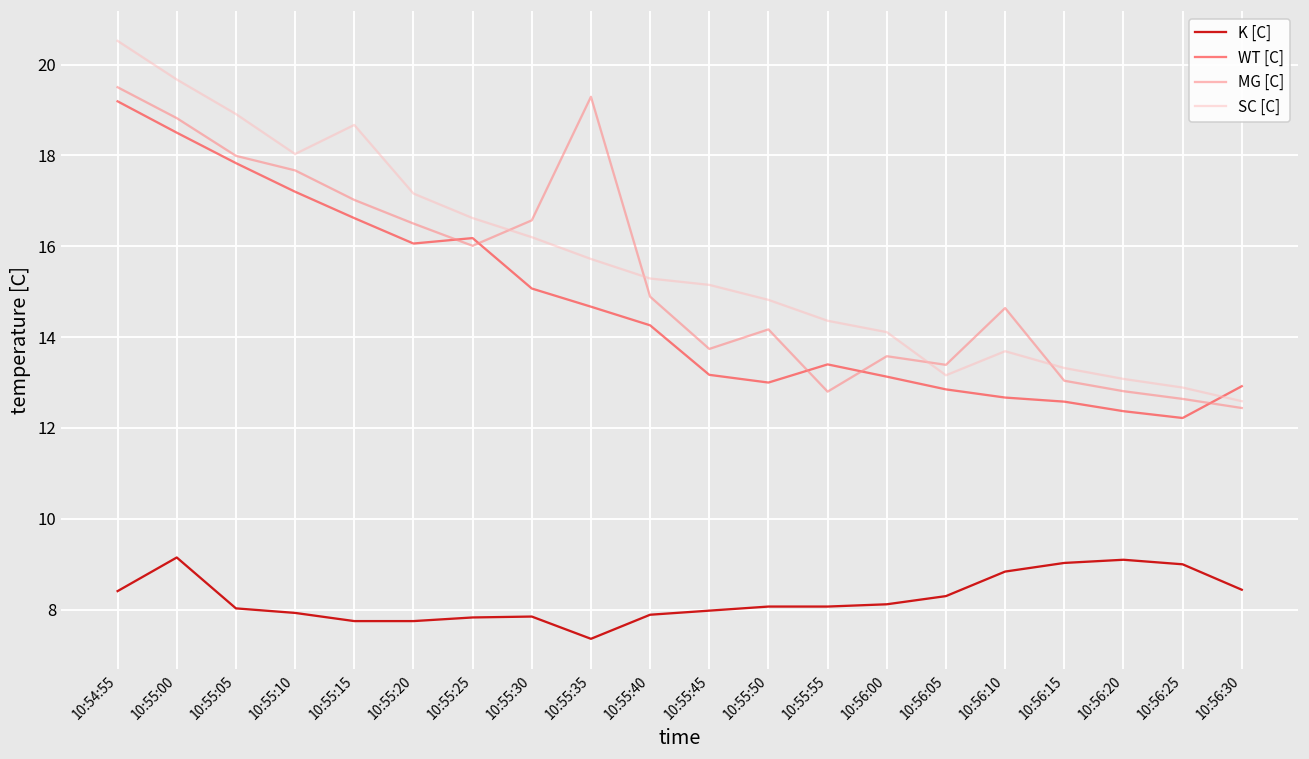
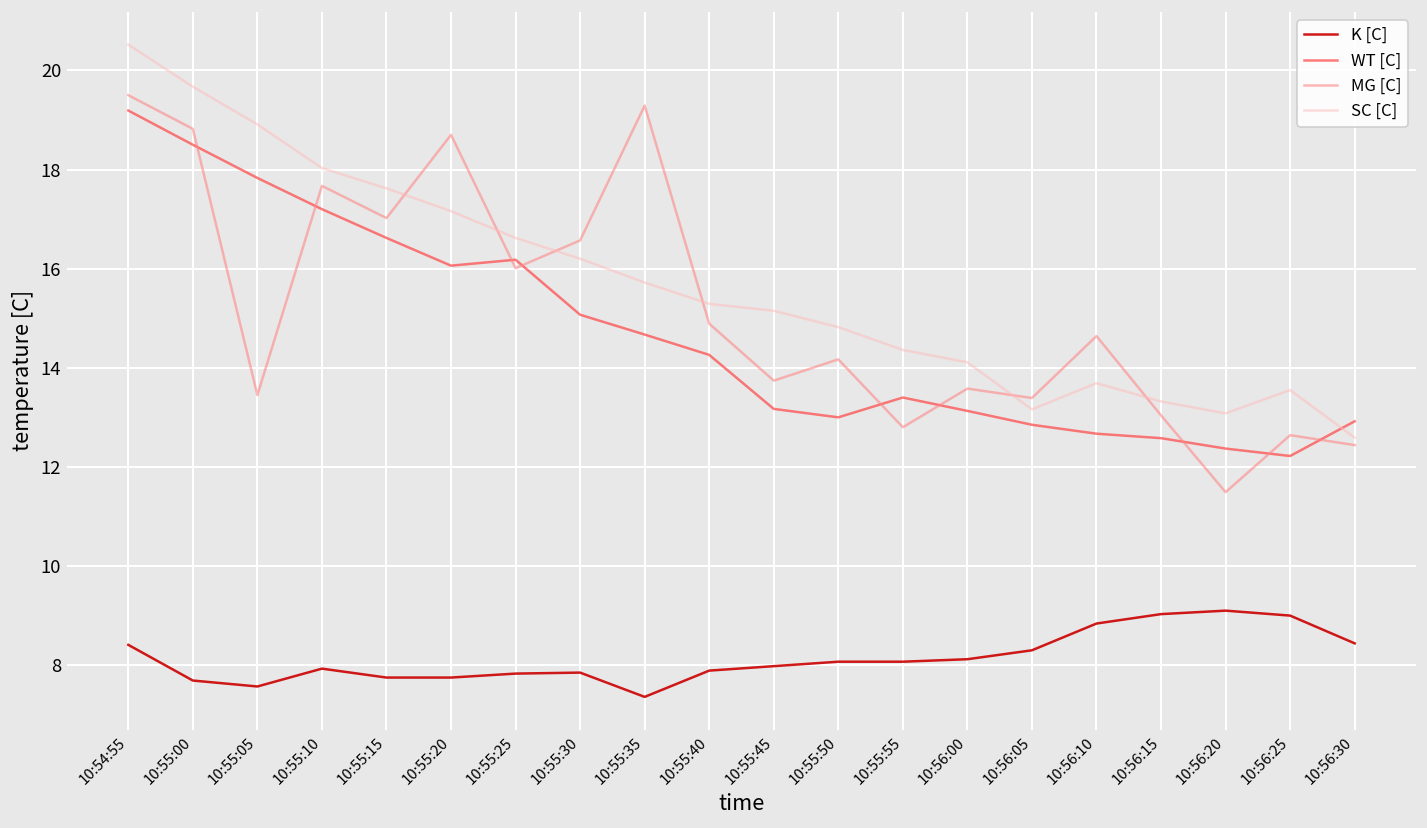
K [C], 10:55:00: 9.2 -> 7.7
K [C], 10:55:05: 8.0 -> 7.6
MG [C], 10:55:05: 18.0 -> 13.5
SC [C], 10:55:15: 18.7 -> 17.6
MG [C], 10:55:20: 16.5 -> 18.7
MG [C], 10:56:20: 12.8 -> 11.5
SC [C], 10:56:25: 12.9 -> 13.6
